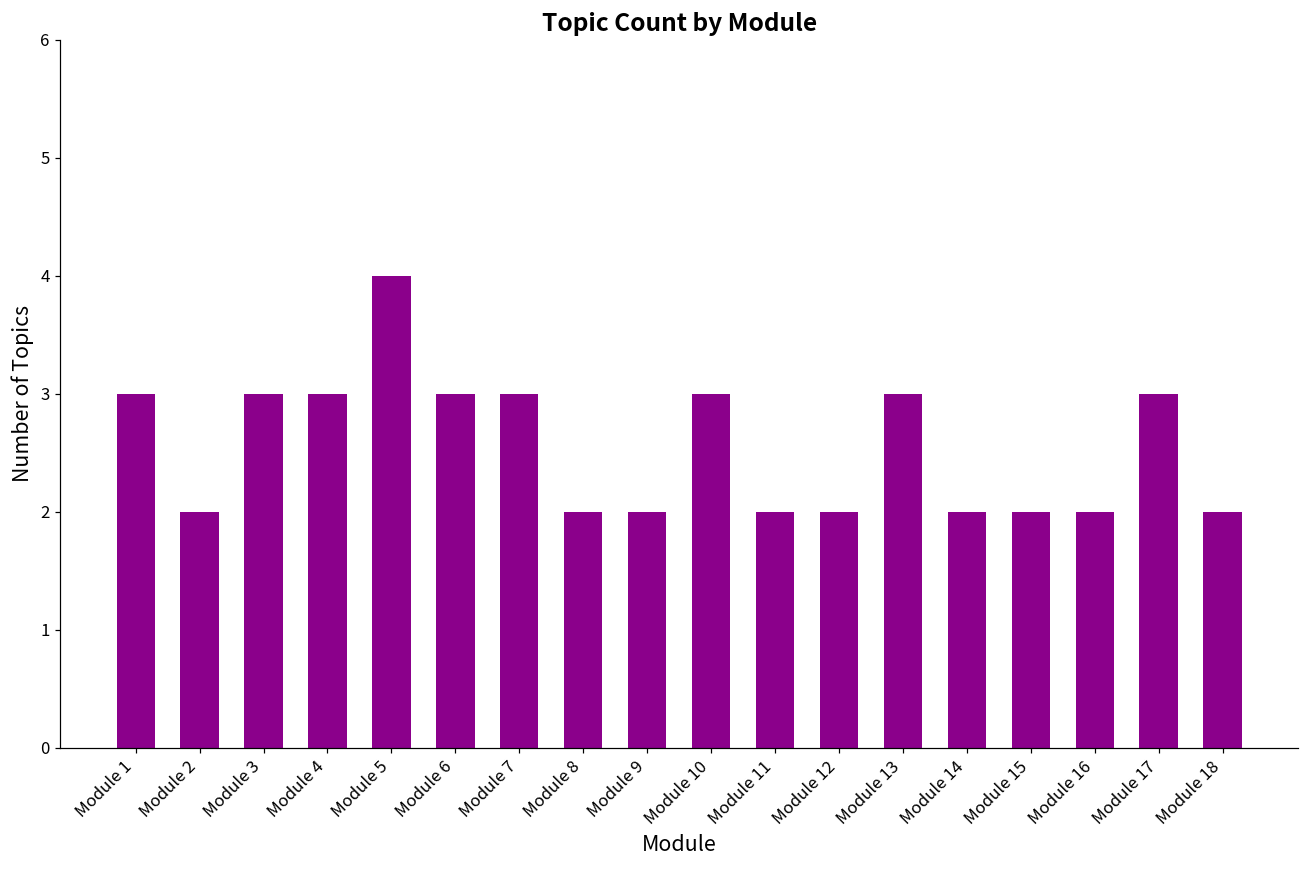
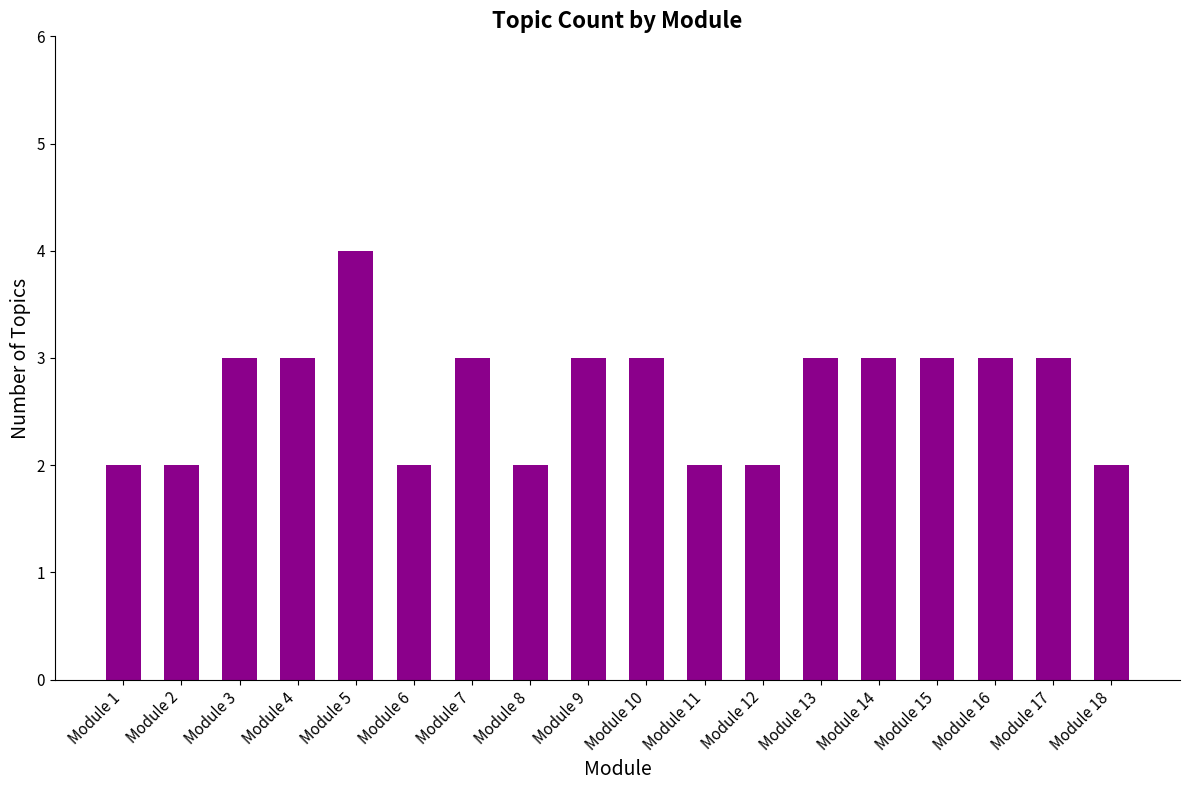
Module 1: 3 -> 2
Module 6: 3 -> 2
Module 9: 2 -> 3
Module 14: 2 -> 3
Module 15: 2 -> 3
Module 16: 2 -> 3
